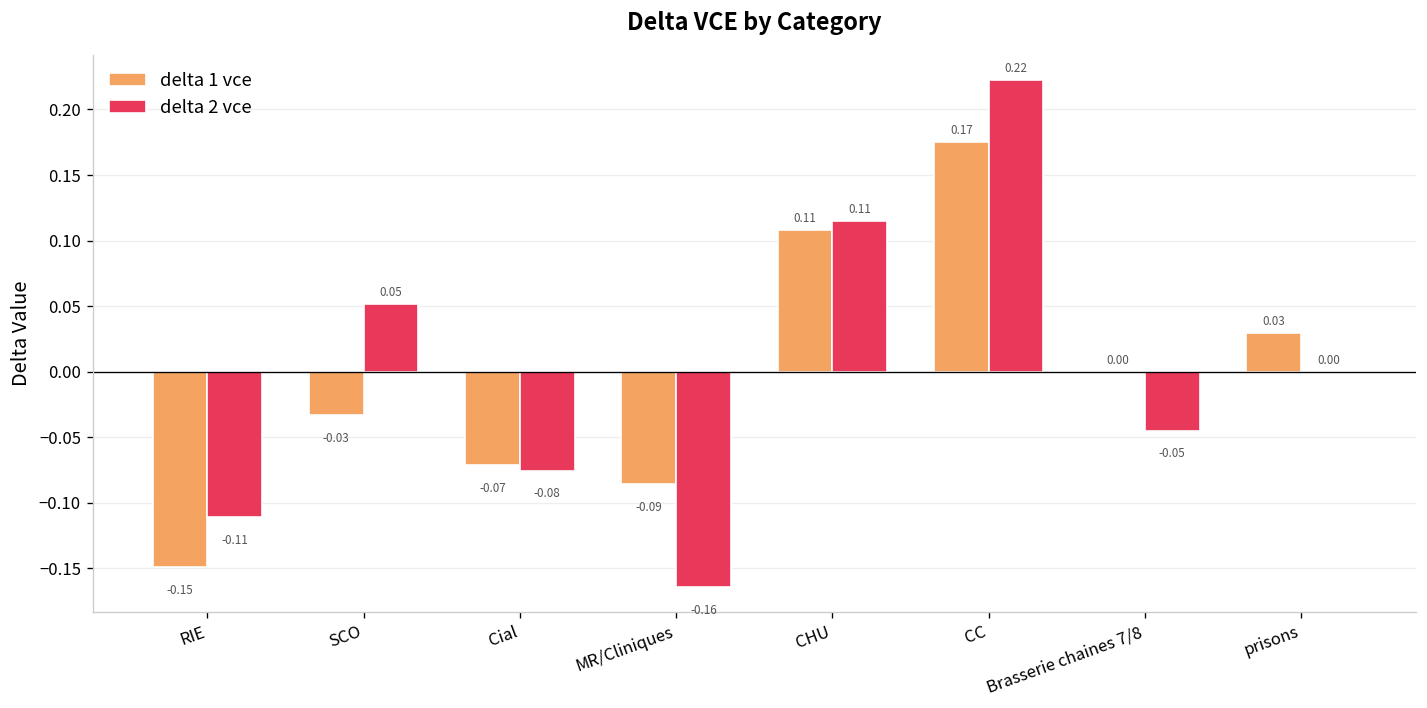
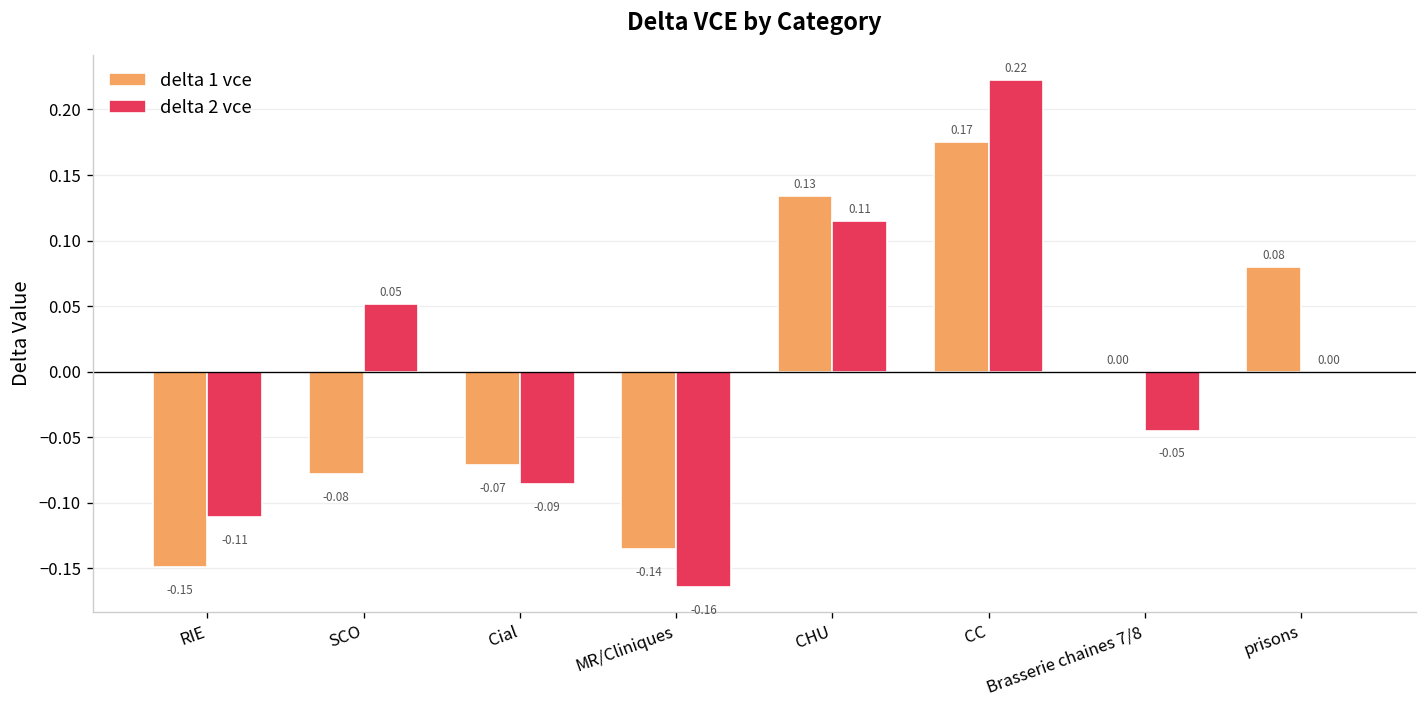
delta 1 vce, SCO: -0.03 -> -0.08
delta 2 vce, Cial: -0.08 -> -0.09
delta 1 vce, MR/Cliniques: -0.09 -> -0.14
delta 1 vce, CHU: 0.11 -> 0.13
delta 1 vce, prisons: 0.03 -> 0.08
